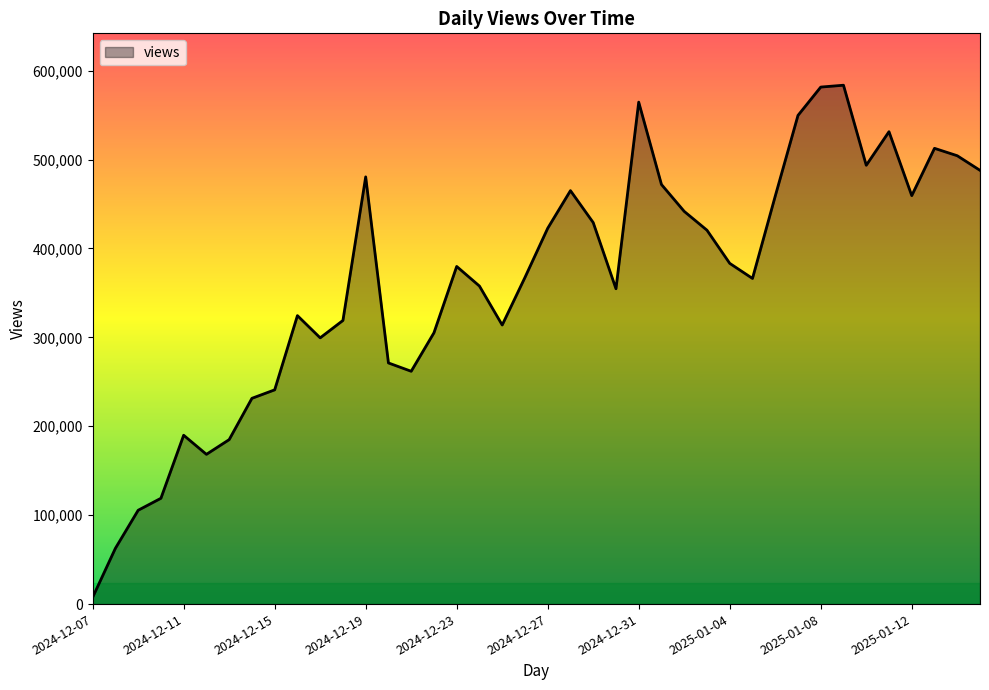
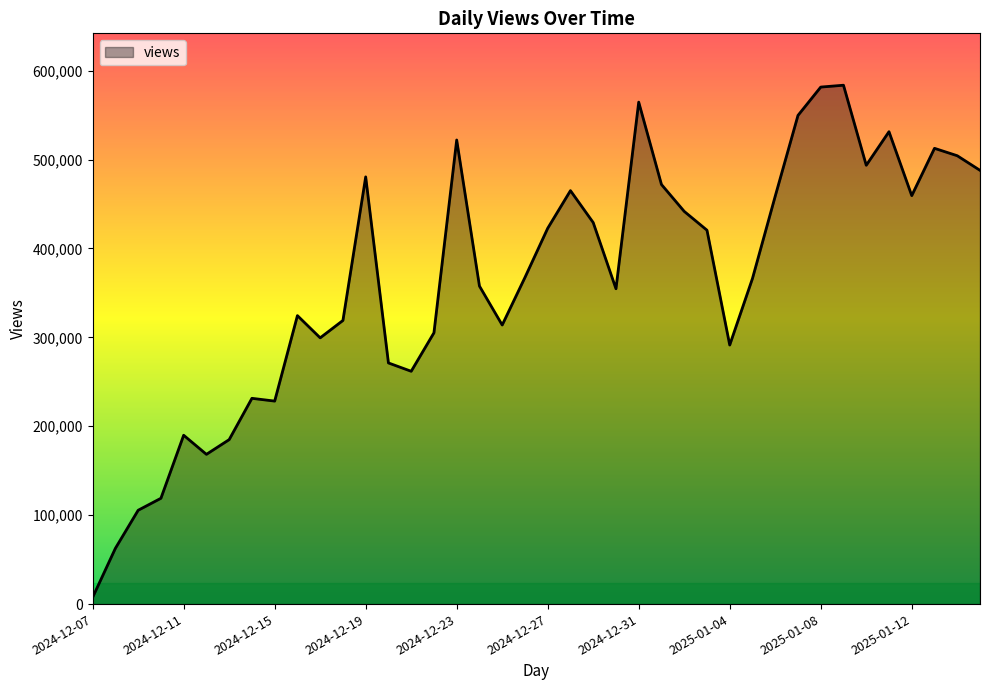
2024-12-15: 240,000 -> 230,000
2024-12-23: 380,000 -> 520,000
2025-01-04: 380,000 -> 290,000
